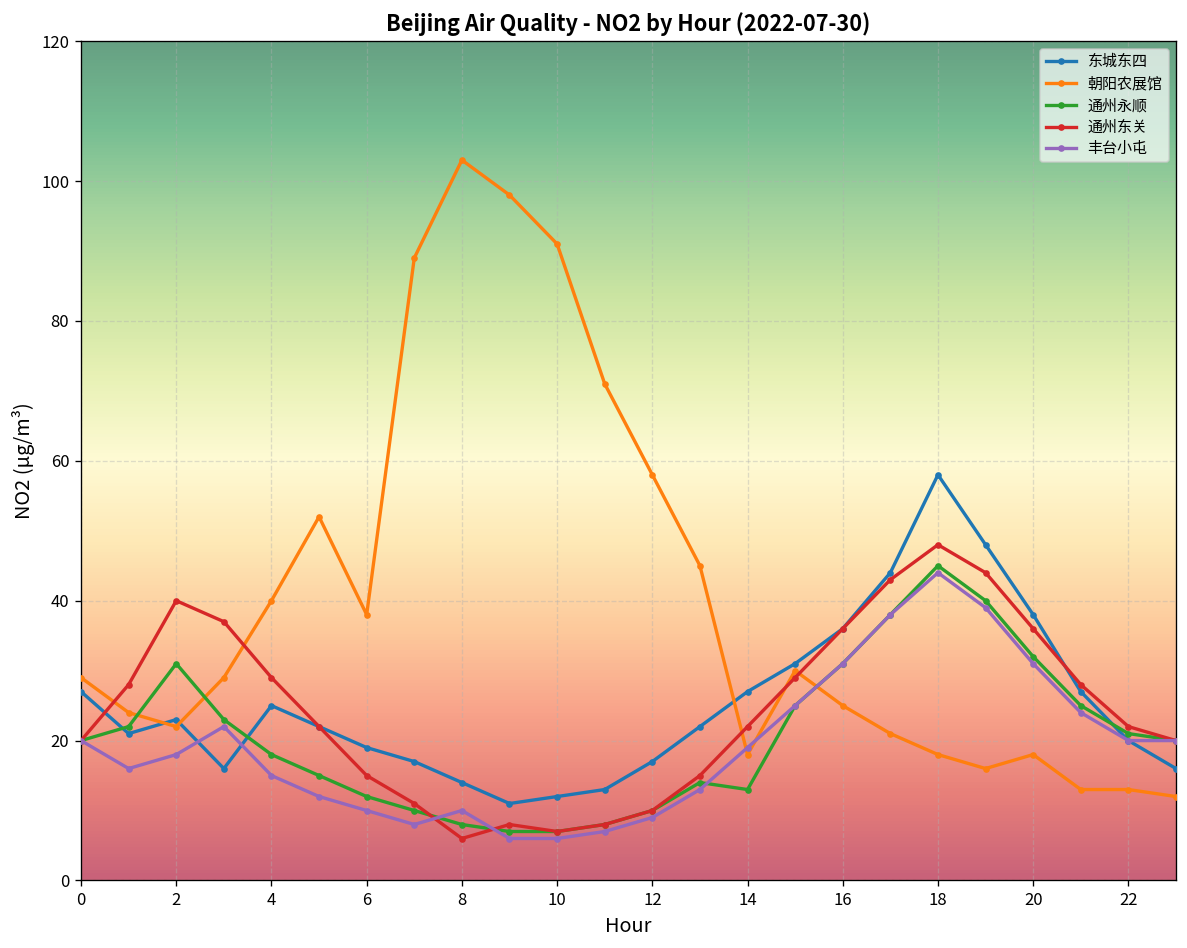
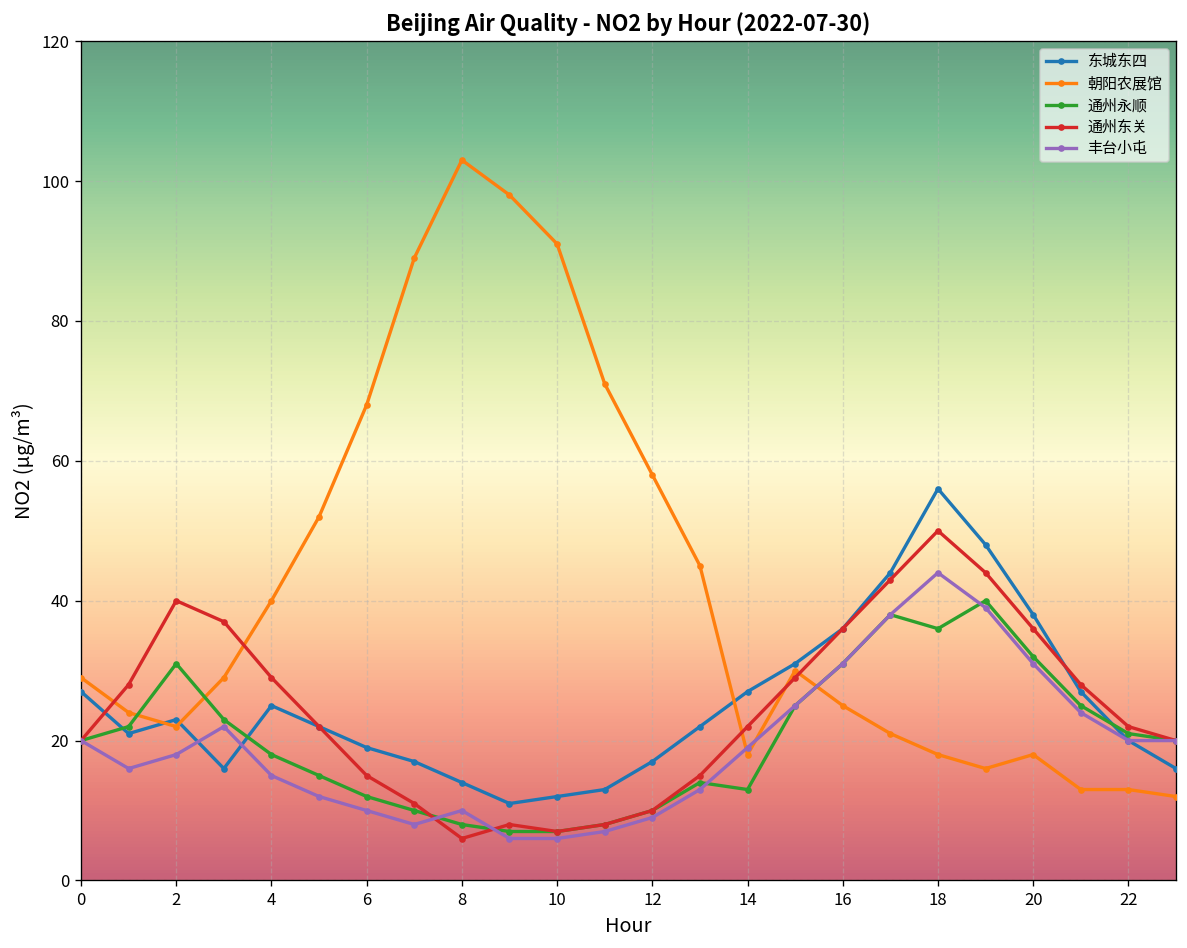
朝阳农展馆, 6: 38 -> 68
东城东四, 18: 58 -> 56
通州永顺, 18: 45 -> 36
通州东关, 18: 48 -> 50
